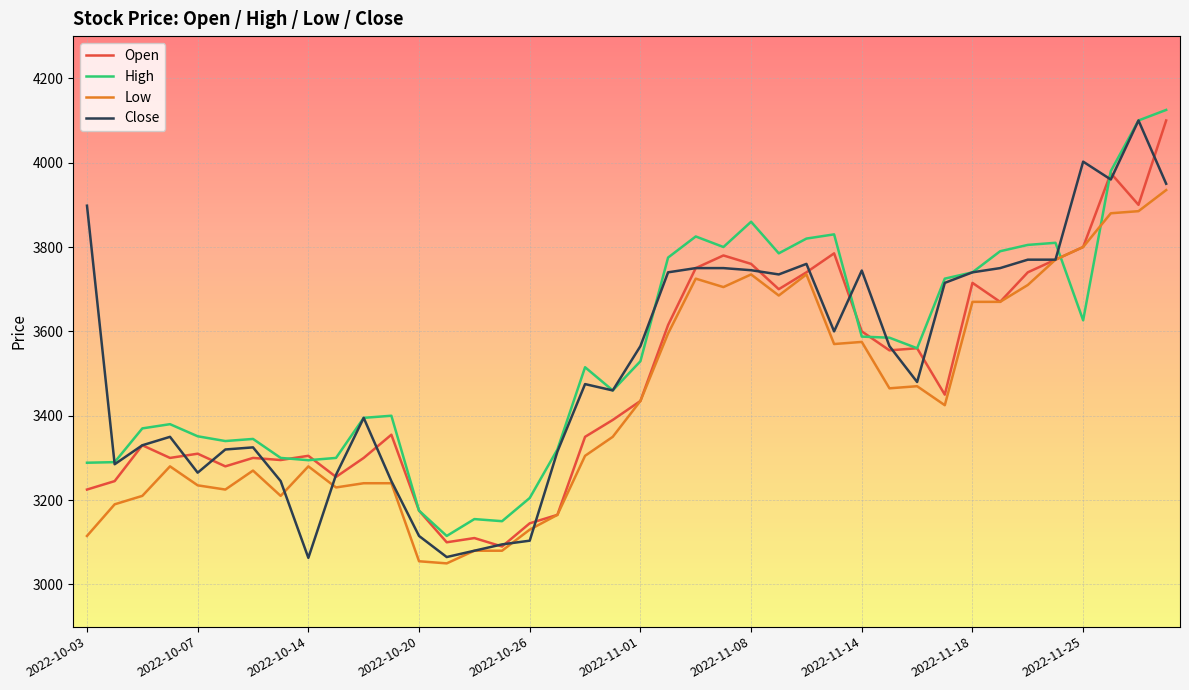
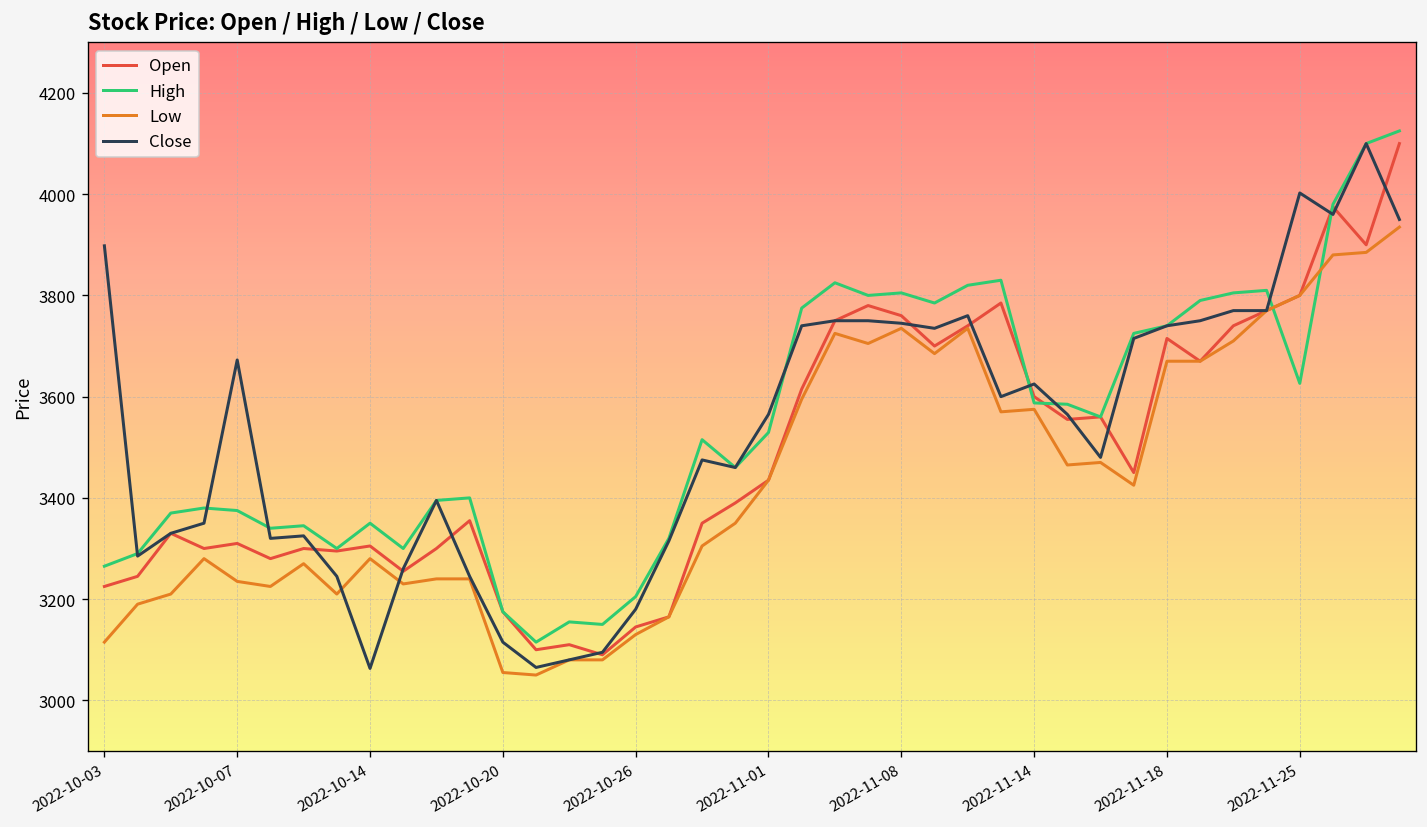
High, 2022-10-03: 3290 -> 3270
High, 2022-10-07: 3350 -> 3380
Close, 2022-10-07: 3270 -> 3670
High, 2022-10-14: 3290 -> 3350
Close, 2022-10-26: 3100 -> 3180
High, 2022-11-08: 3860 -> 3810
Close, 2022-11-14: 3740 -> 3630
